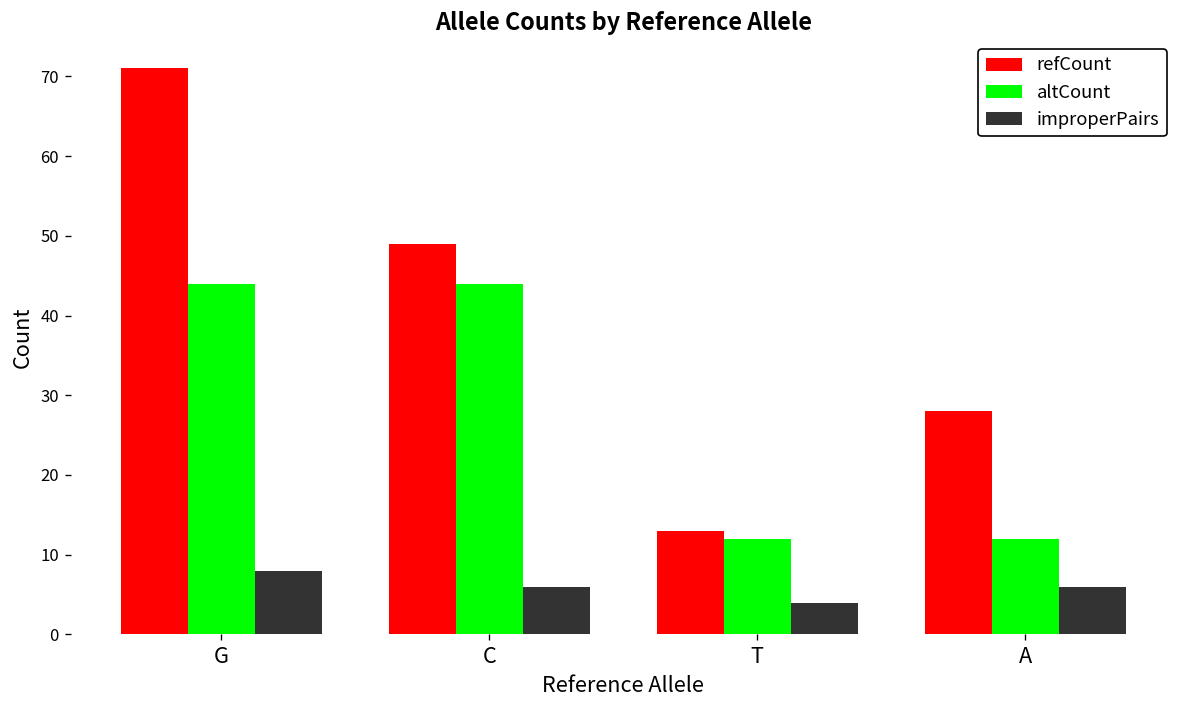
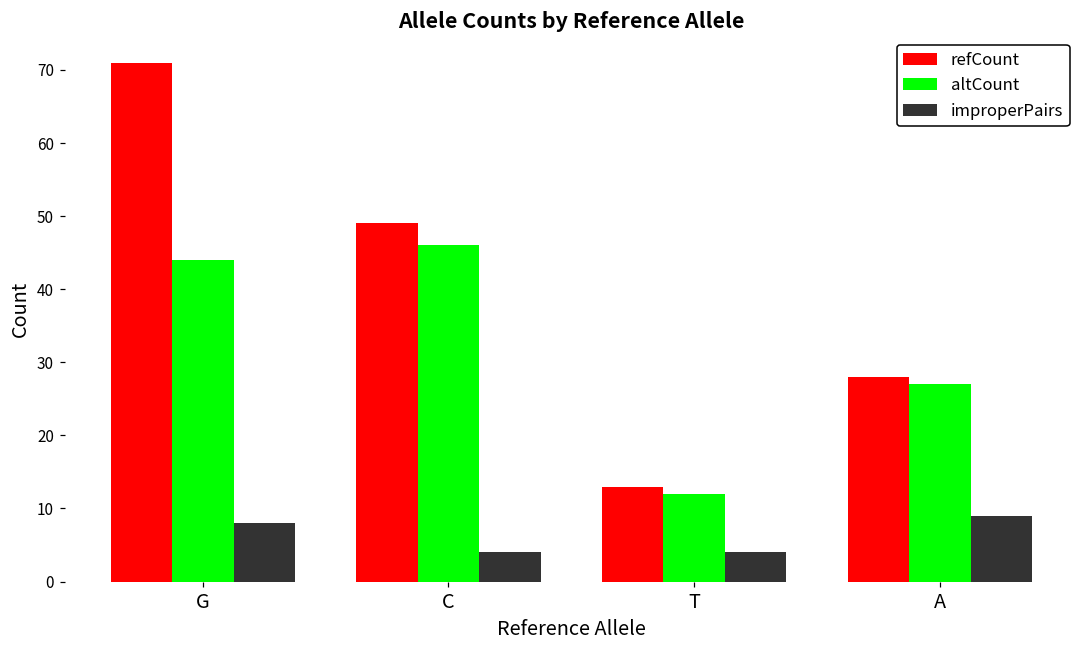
altCount, C: 44 -> 46
improperPairs, C: 6 -> 4
altCount, A: 12 -> 27
improperPairs, A: 6 -> 9
